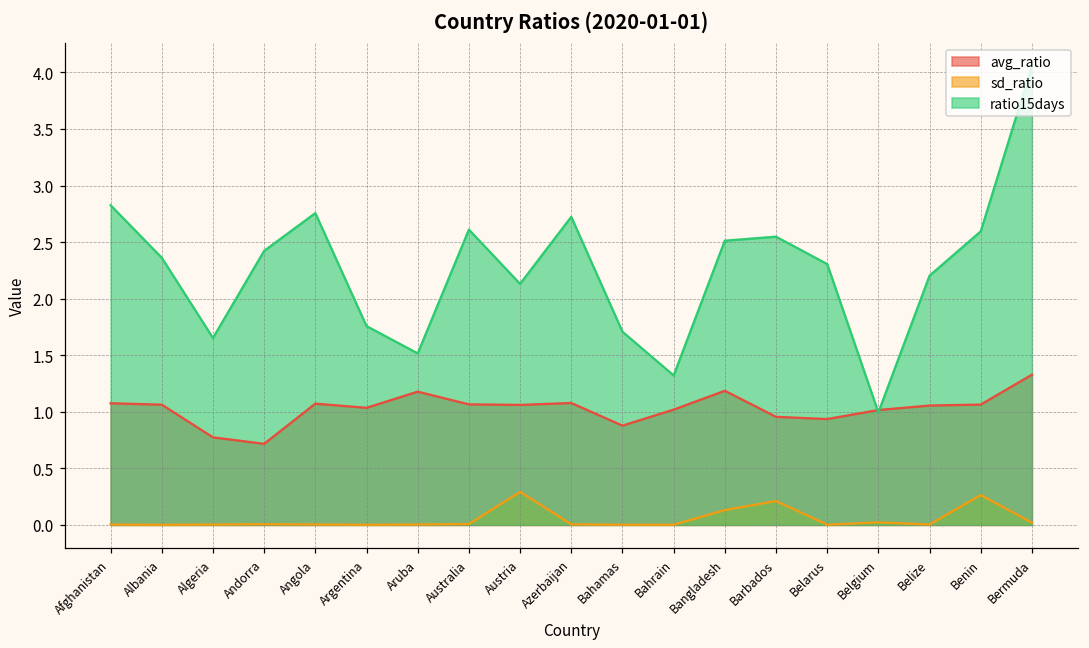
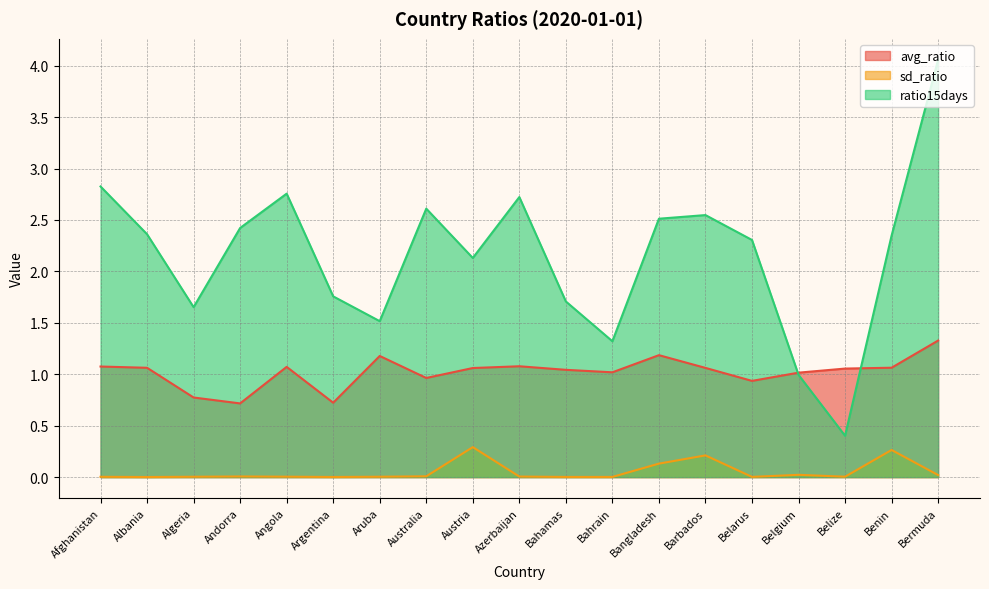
avg_ratio, Argentina: 1.03 -> 0.72
avg_ratio, Australia: 1.07 -> 0.96
avg_ratio, Bahamas: 0.88 -> 1.04
avg_ratio, Barbados: 0.96 -> 1.06
ratio15days, Belize: 2.20 -> 0.40
ratio15days, Benin: 2.59 -> 2.35
